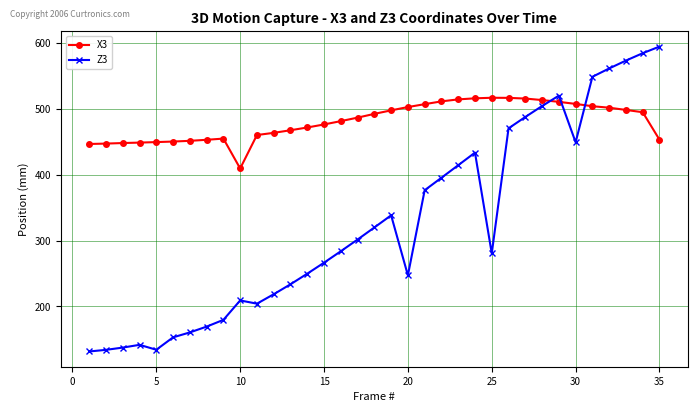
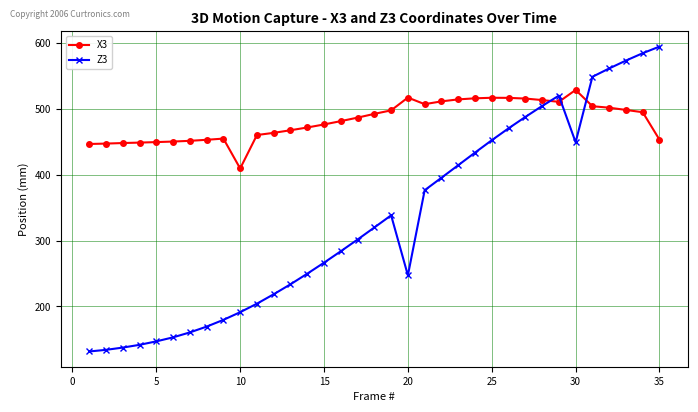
Z3, 5: 130 -> 150
Z3, 10: 210 -> 190
X3, 20: 500 -> 520
Z3, 25: 280 -> 450
X3, 30: 510 -> 530
